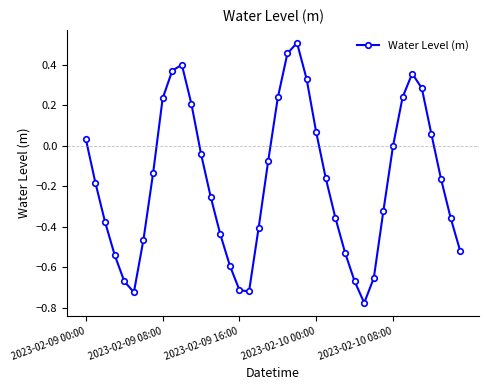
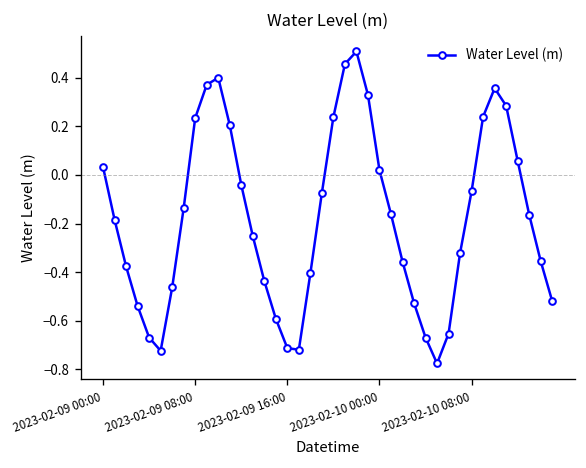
2023-02-10 00:00: 0.07 -> 0.02
2023-02-10 08:00: 0.00 -> -0.07
